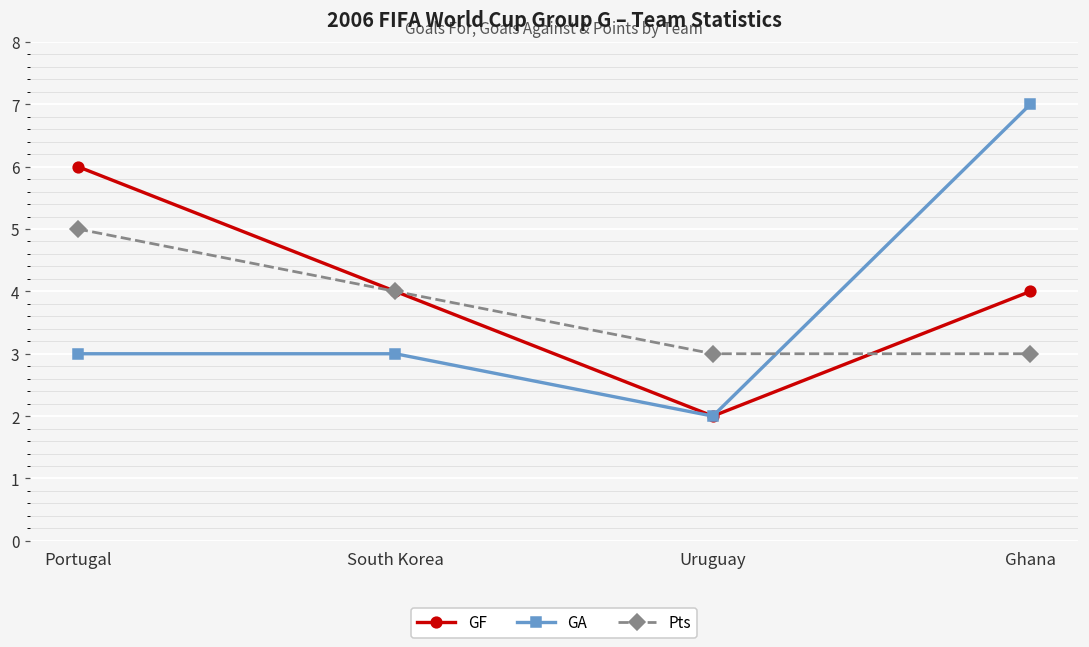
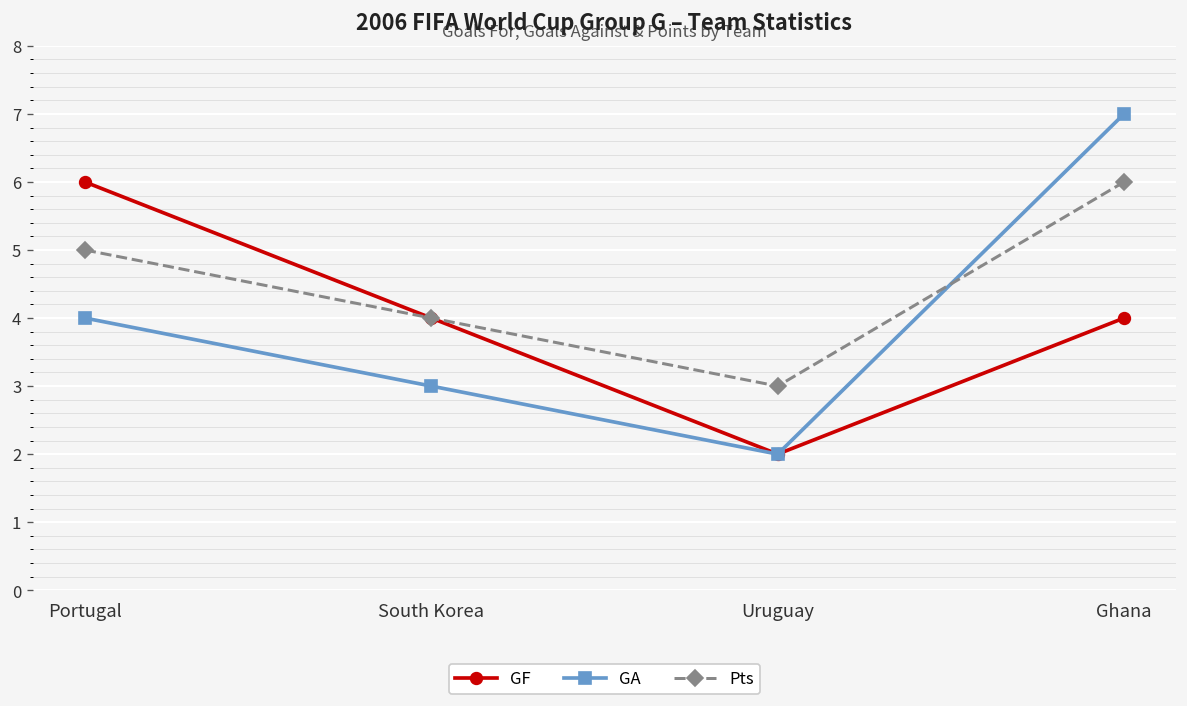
GA, Portugal: 3 -> 4
Pts, Ghana: 3 -> 6
